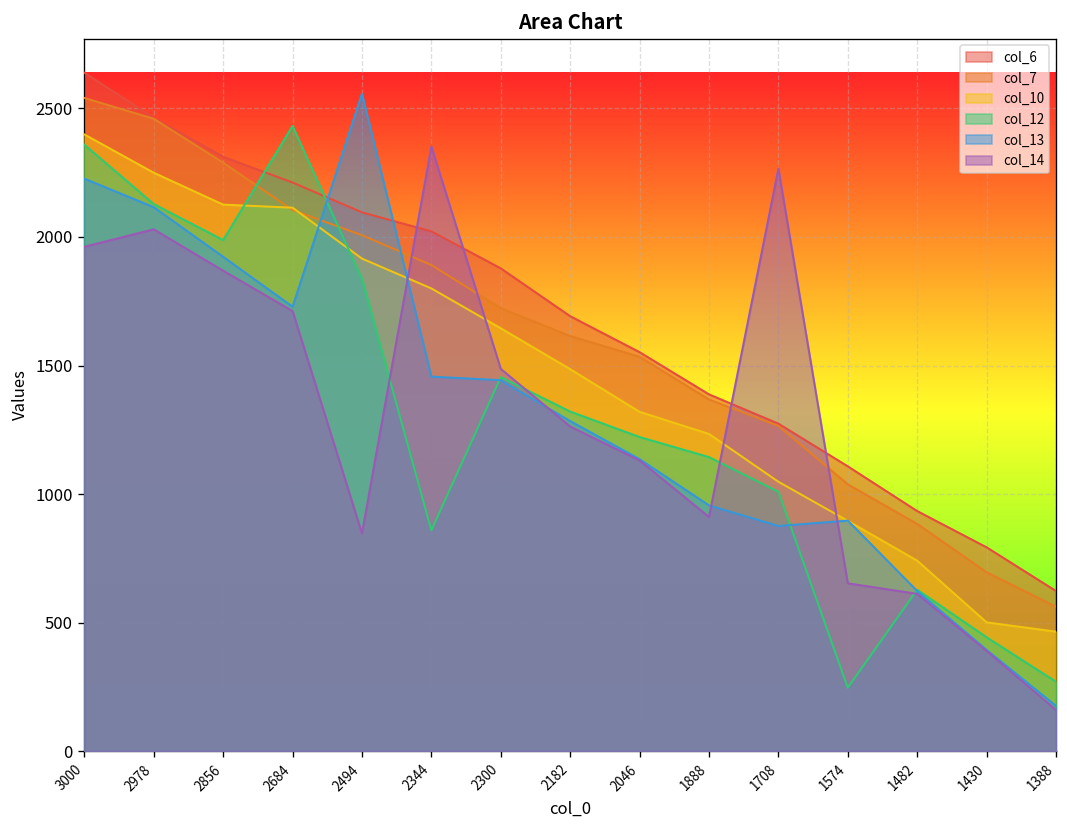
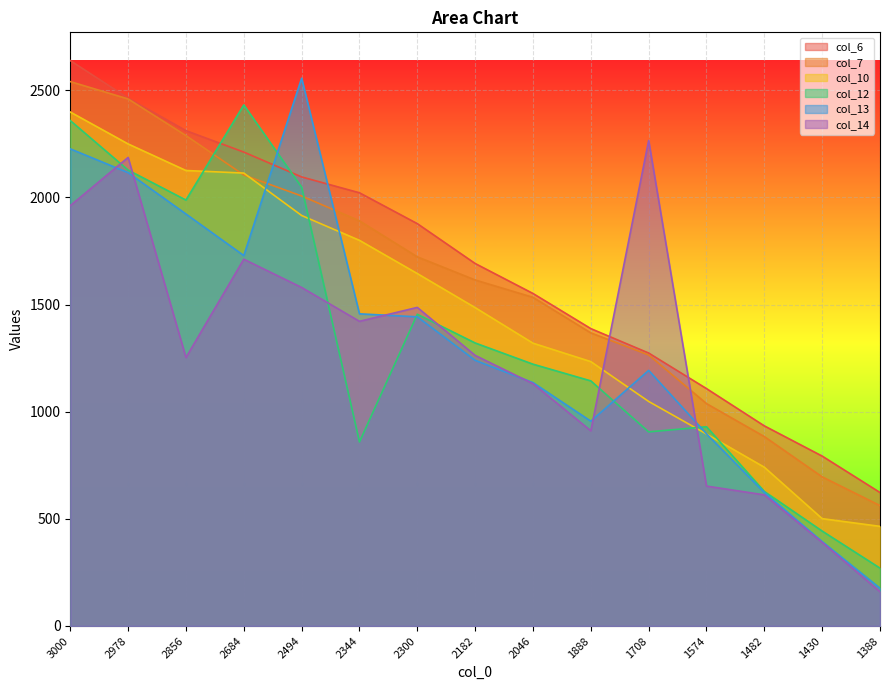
col_14, 2978: 2030 -> 2190
col_14, 2856: 1870 -> 1250
col_12, 2494: 1840 -> 2050
col_14, 2494: 850 -> 1580
col_14, 2344: 2350 -> 1420
col_13, 2182: 1280 -> 1240
col_12, 1708: 1010 -> 910
col_13, 1708: 880 -> 1190
col_12, 1574: 250 -> 930
